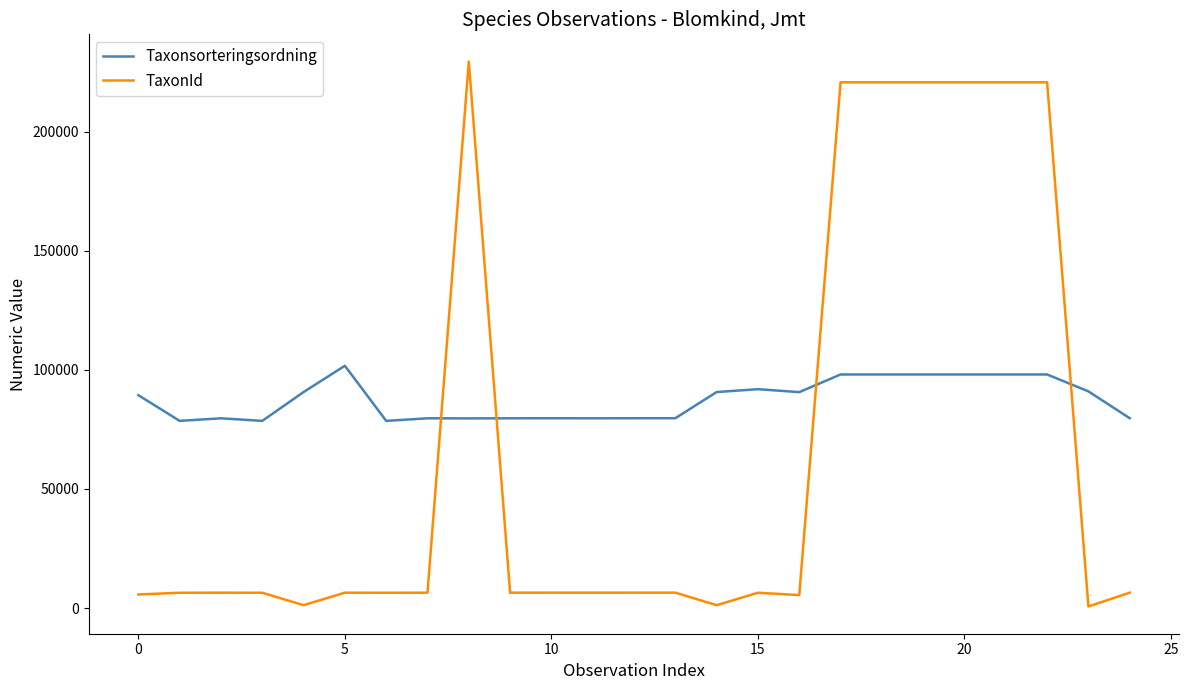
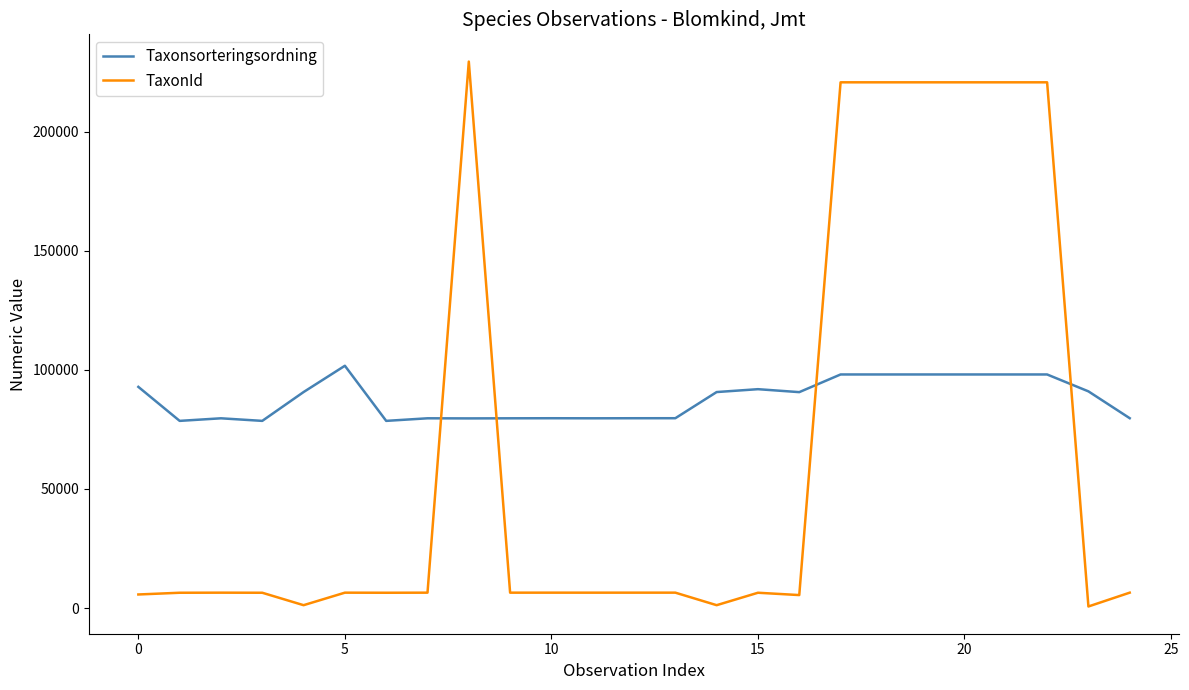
Taxonsorteringsordning, 0: 89000 -> 93000
